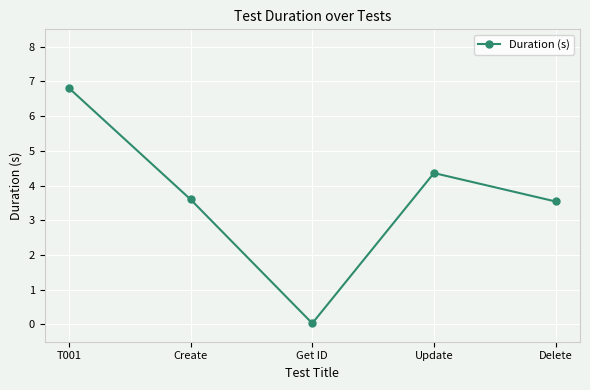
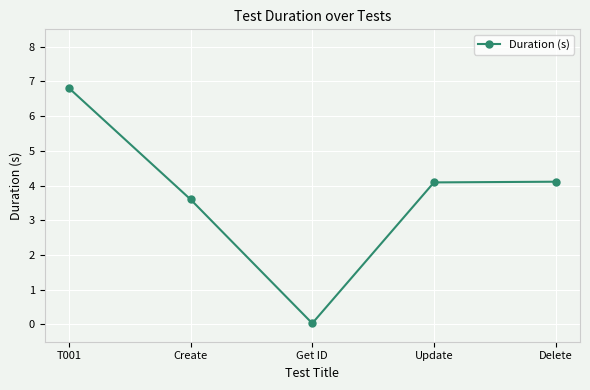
Update: 4.4 -> 4.1
Delete: 3.5 -> 4.1
